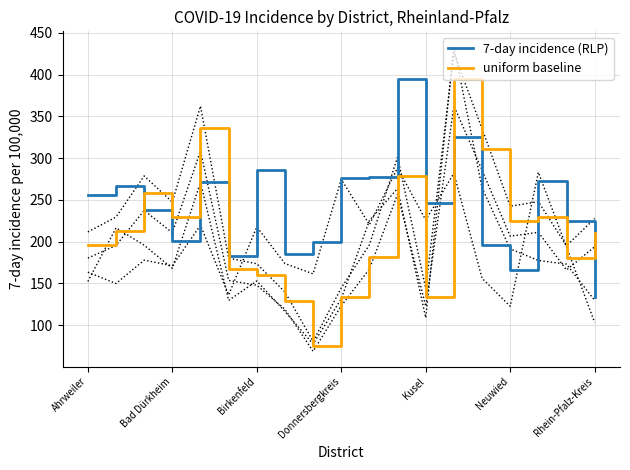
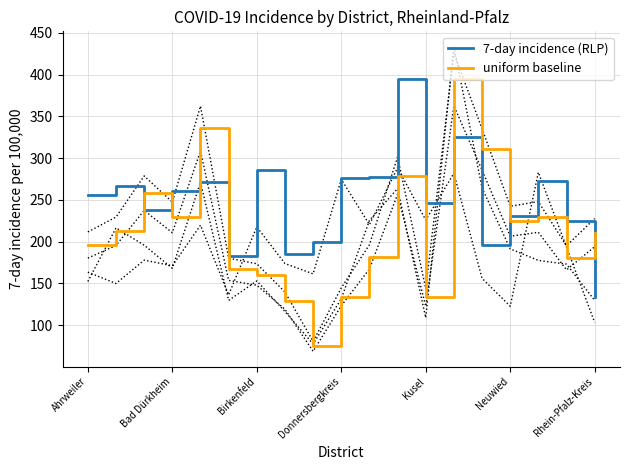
7-day incidence (RLP), Bad Dürkheim: 200 -> 260
7-day incidence (RLP), Neuwied: 170 -> 230
